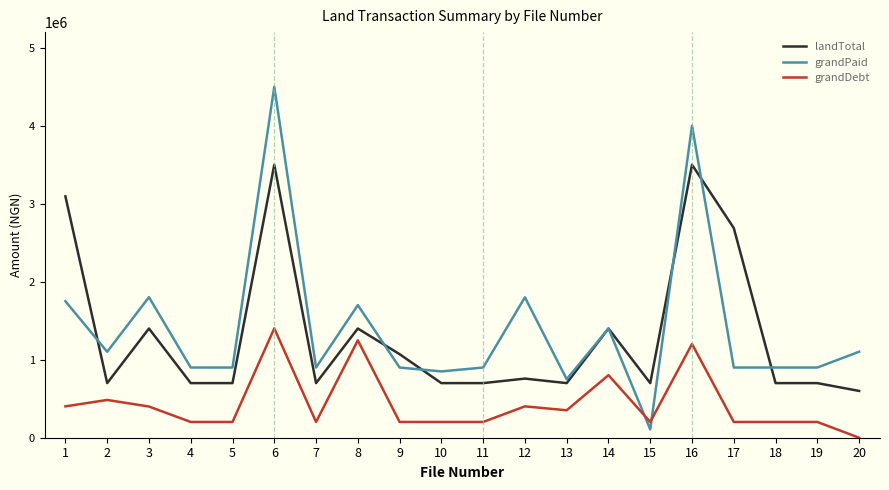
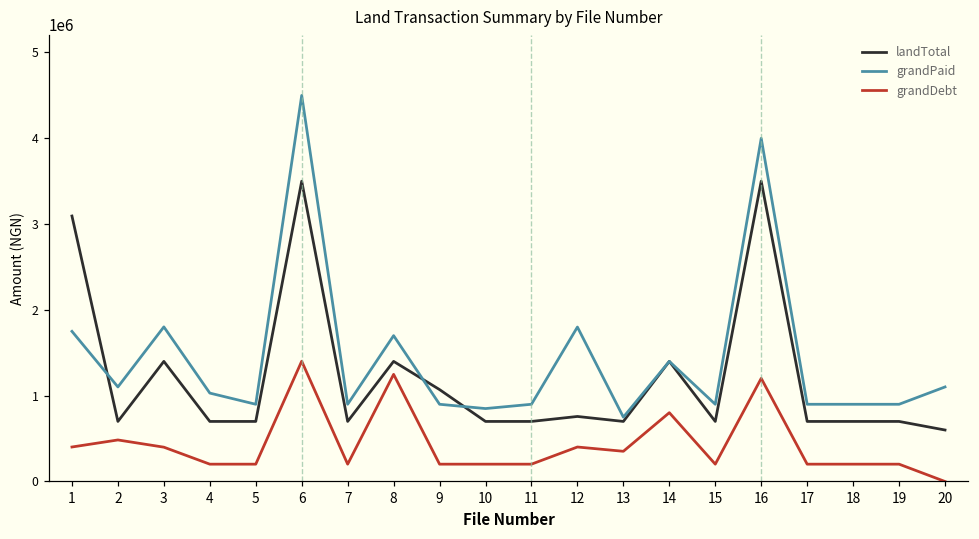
grandPaid, 4: 900000 -> 1000000
grandPaid, 15: 100000 -> 900000
landTotal, 17: 2700000 -> 700000
